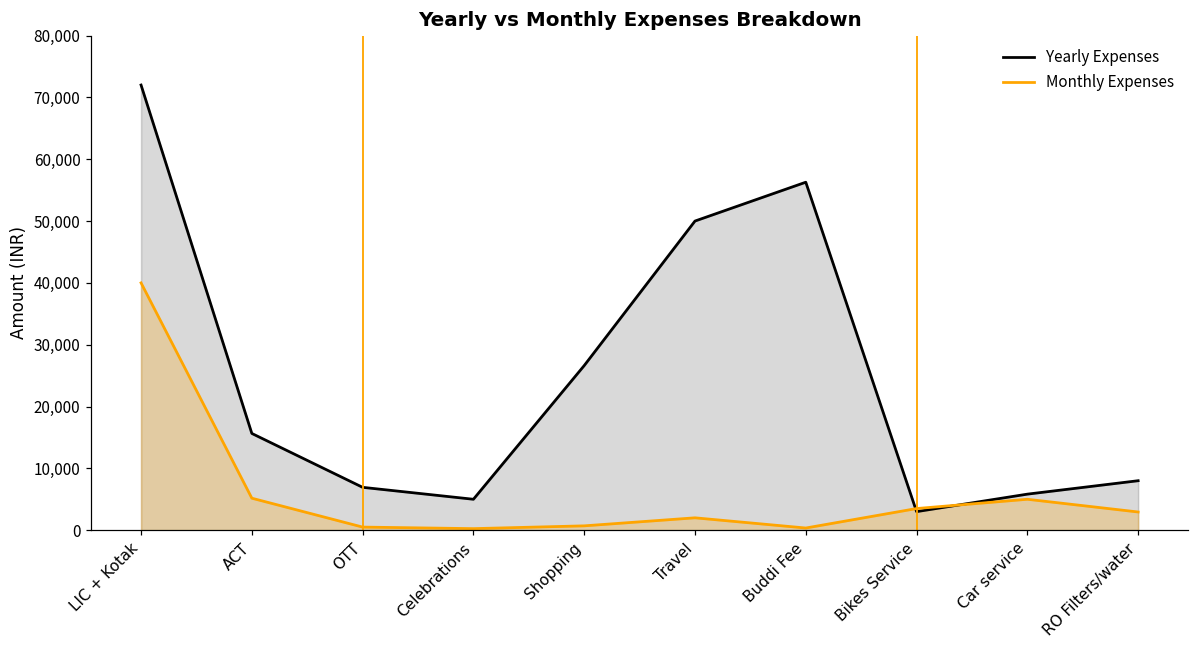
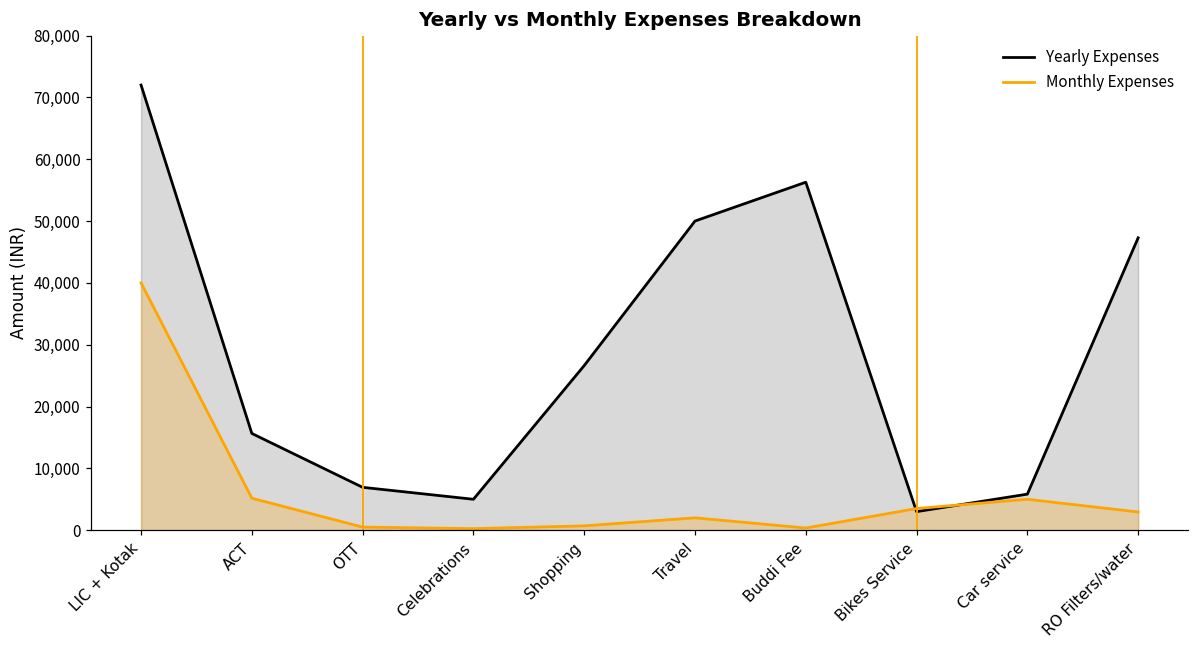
Yearly Expenses, RO Filters/water: 8,000 -> 47,000
